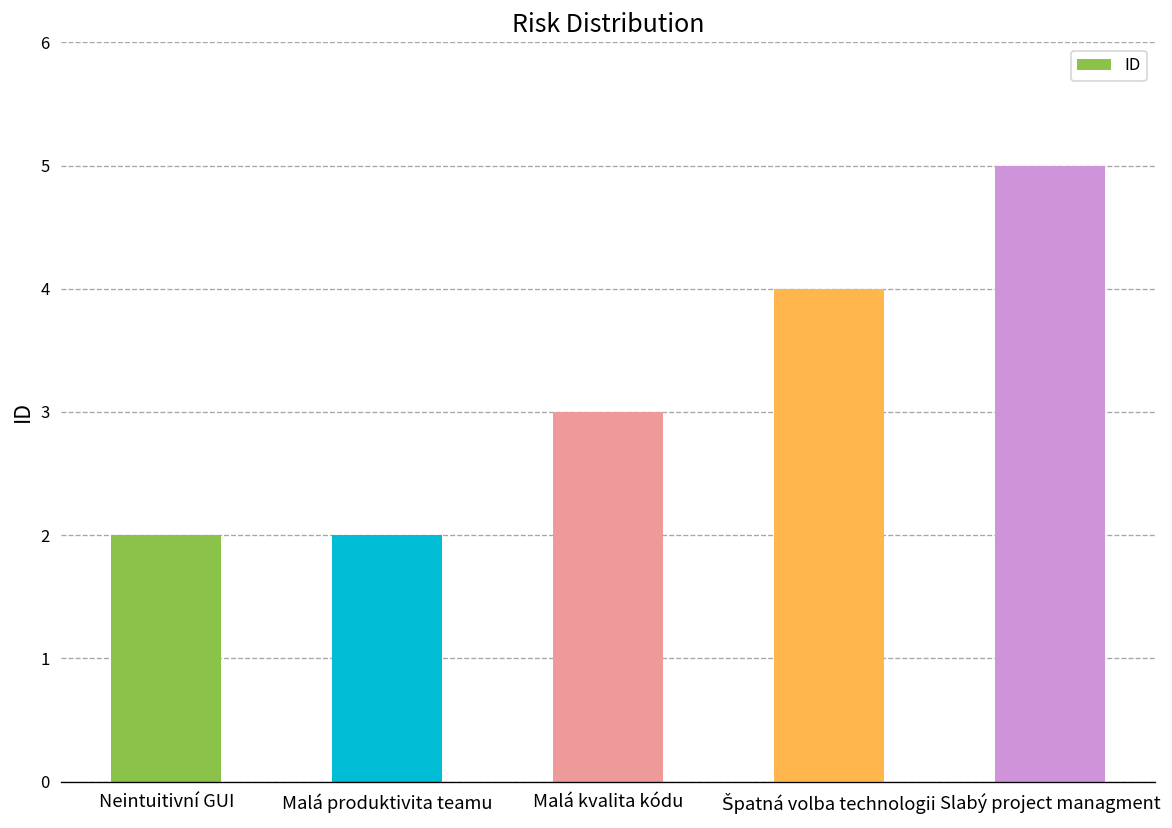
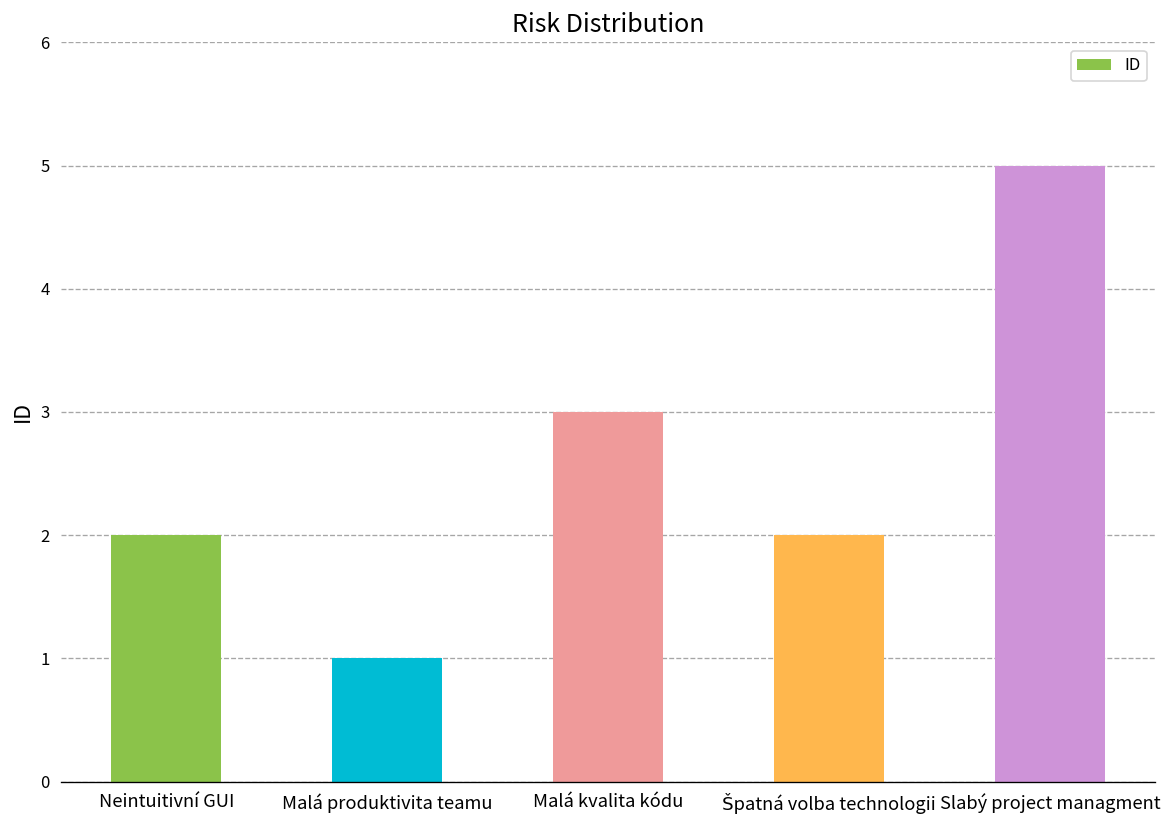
Malá produktivita teamu: 2 -> 1
Špatná volba technologii: 4 -> 2
